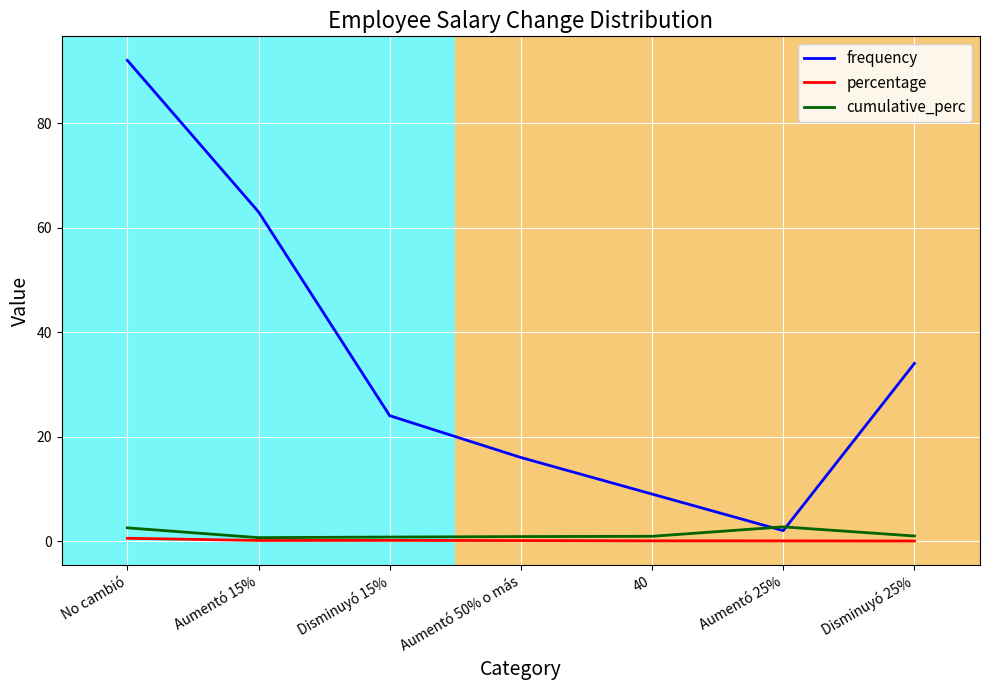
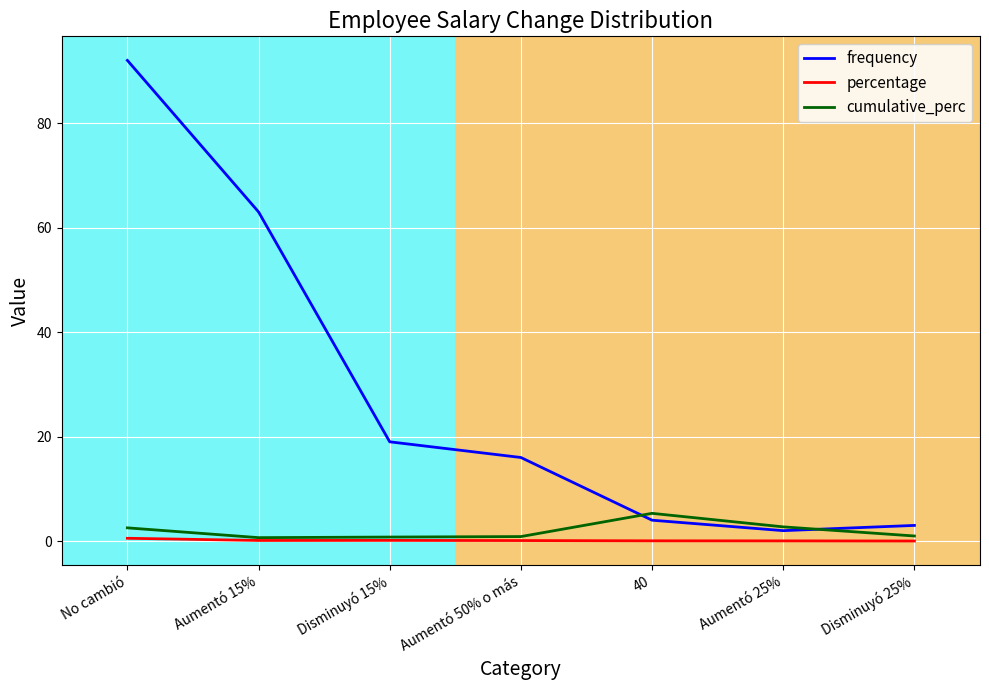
frequency, Disminuyó 15%: 24 -> 19
frequency, 40: 9 -> 4
cumulative_perc, 40: 1 -> 5
frequency, Disminuyó 25%: 34 -> 3
